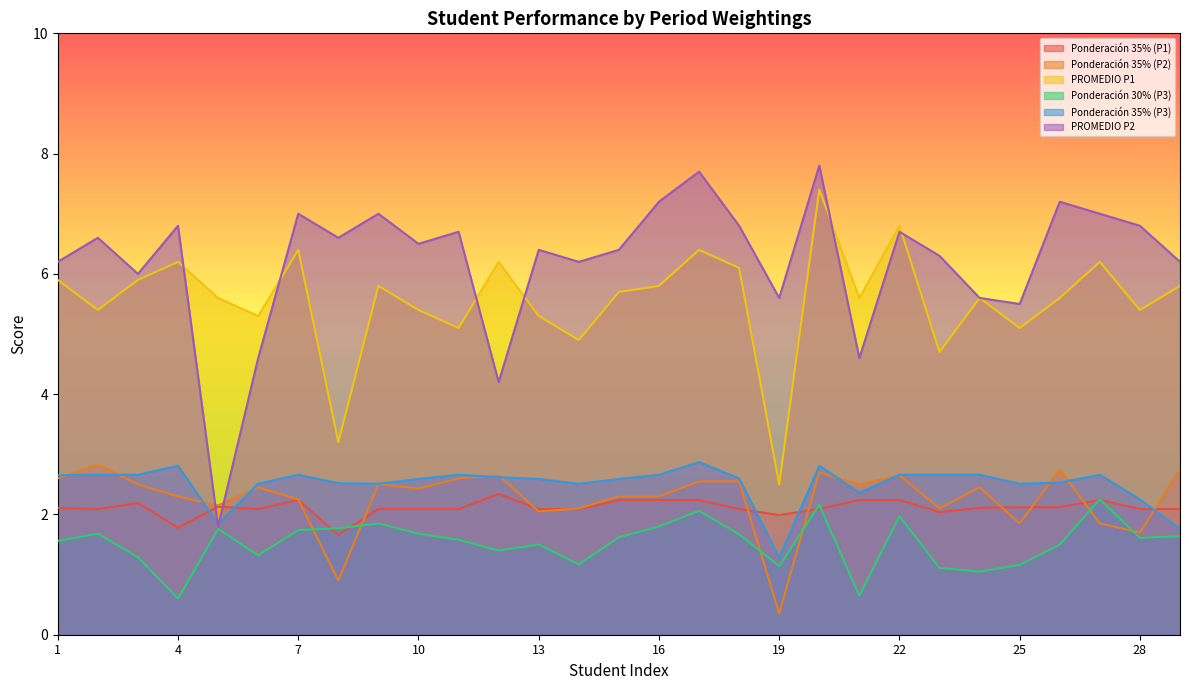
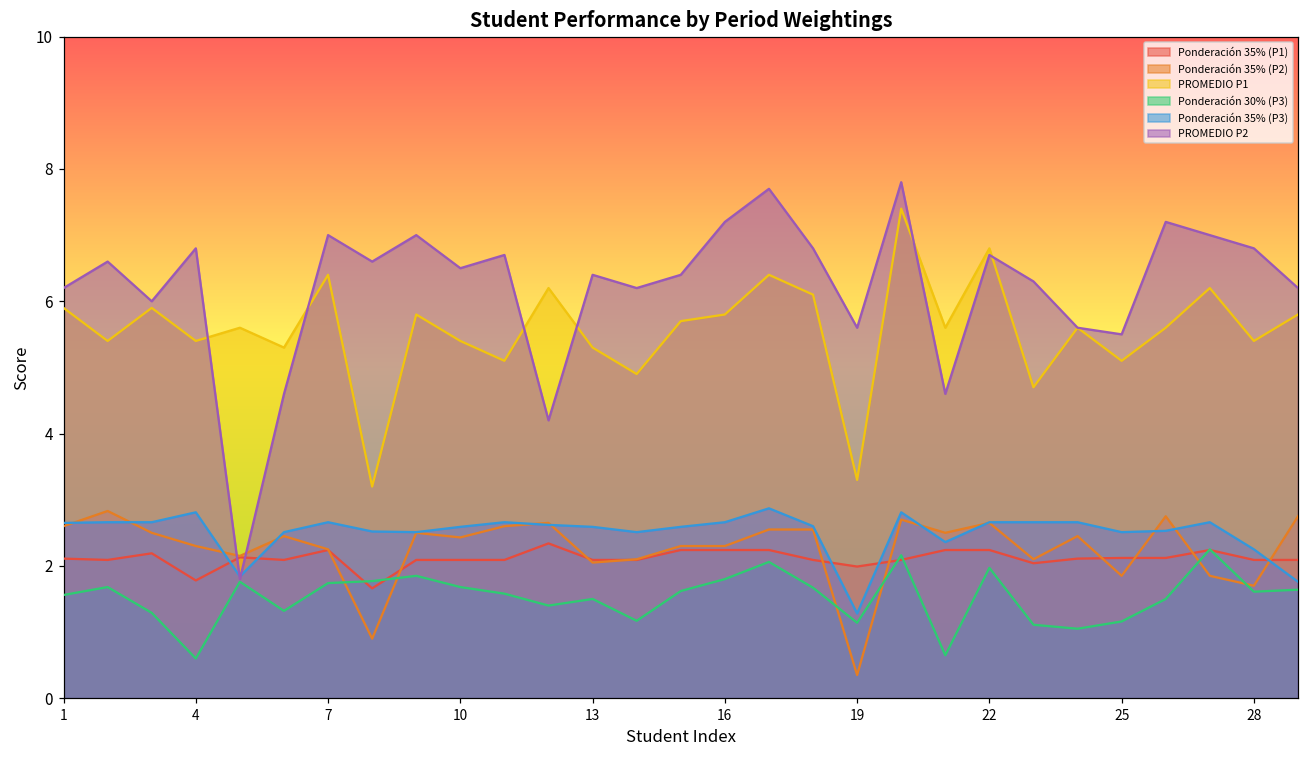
PROMEDIO P1, 4: 6.2 -> 5.4
PROMEDIO P1, 19: 2.5 -> 3.3
